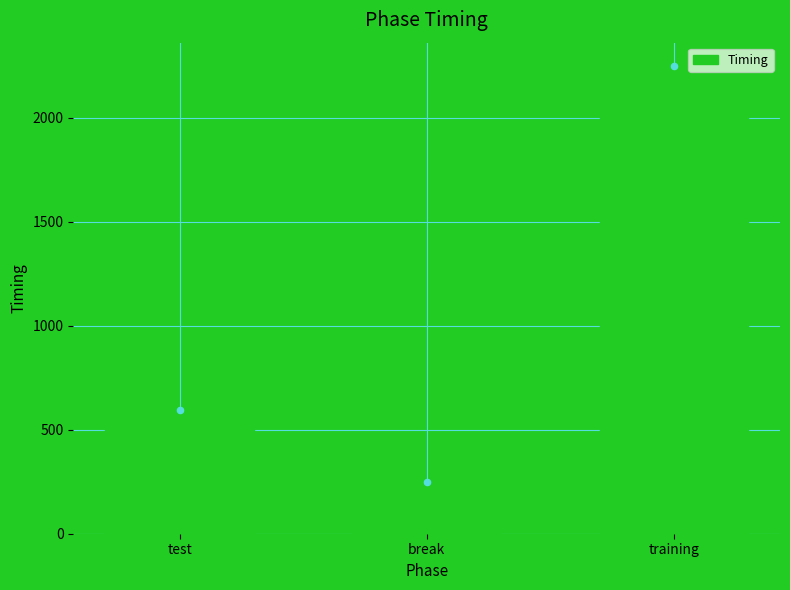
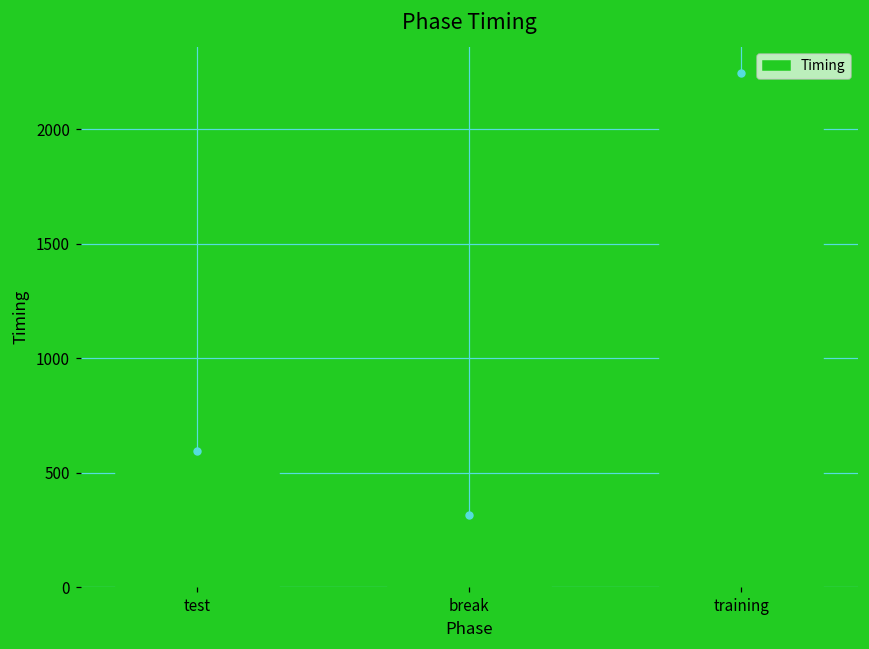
break: 250 -> 310
